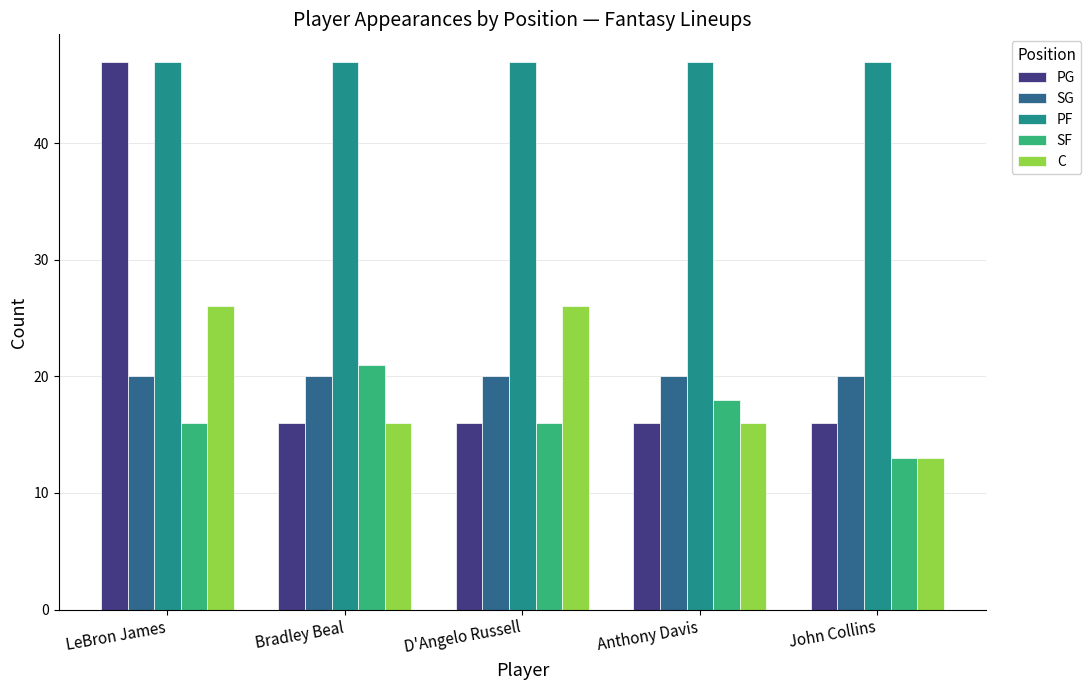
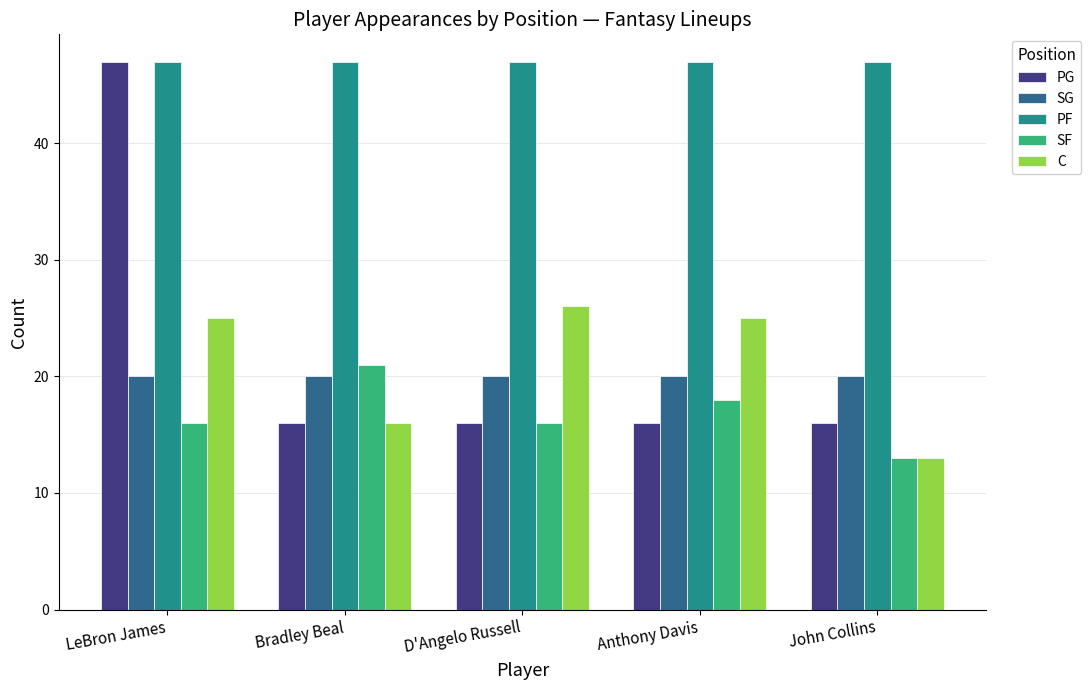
C, LeBron James: 26 -> 25
C, Anthony Davis: 16 -> 25
